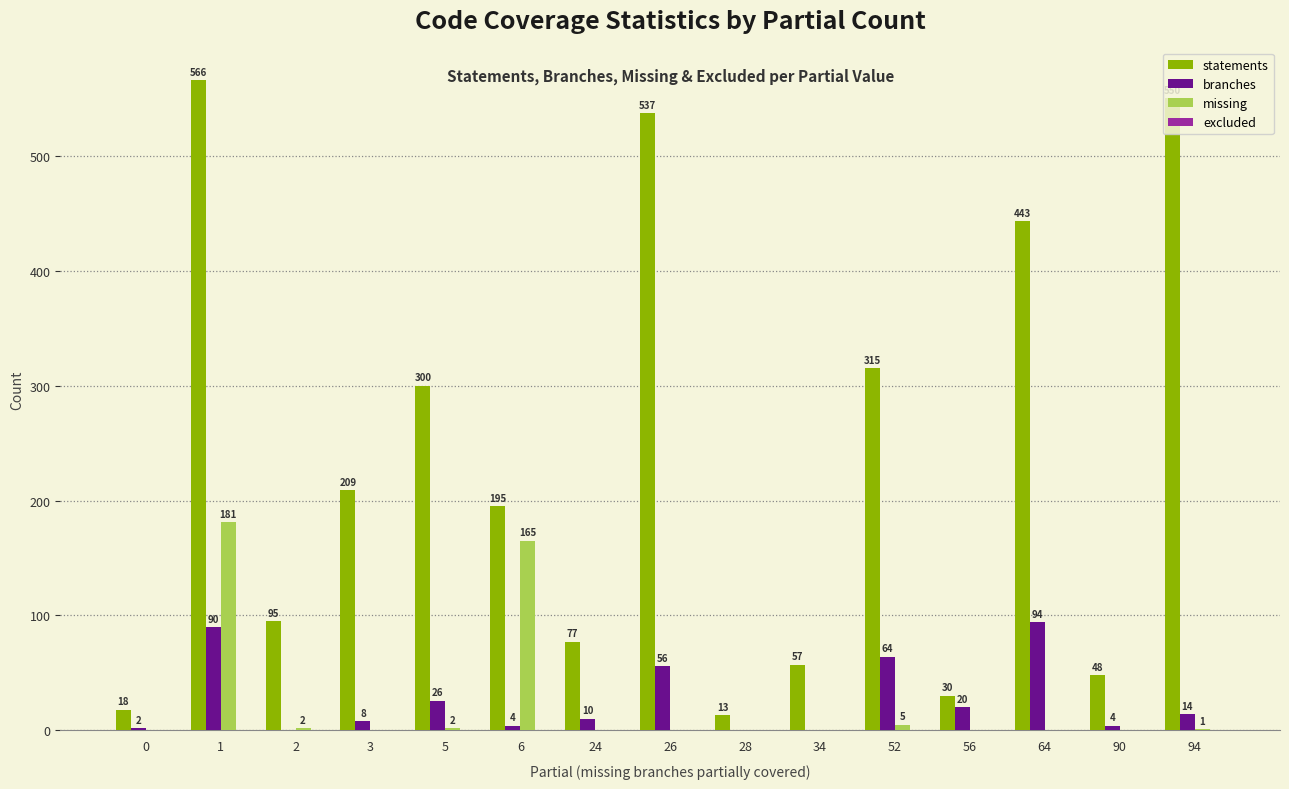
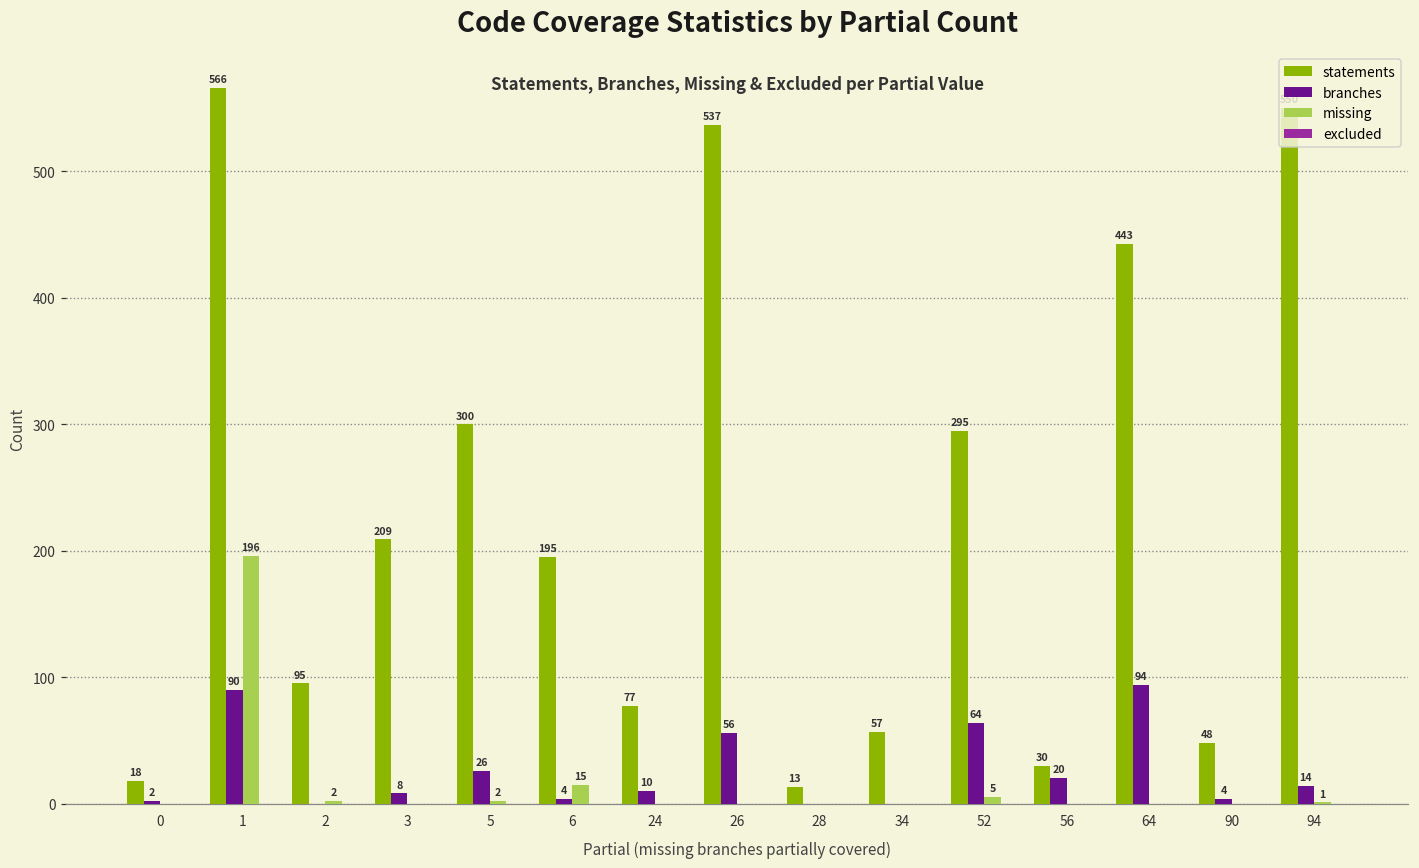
missing, 1: 181 -> 196
missing, 6: 165 -> 15
statements, 52: 315 -> 295
